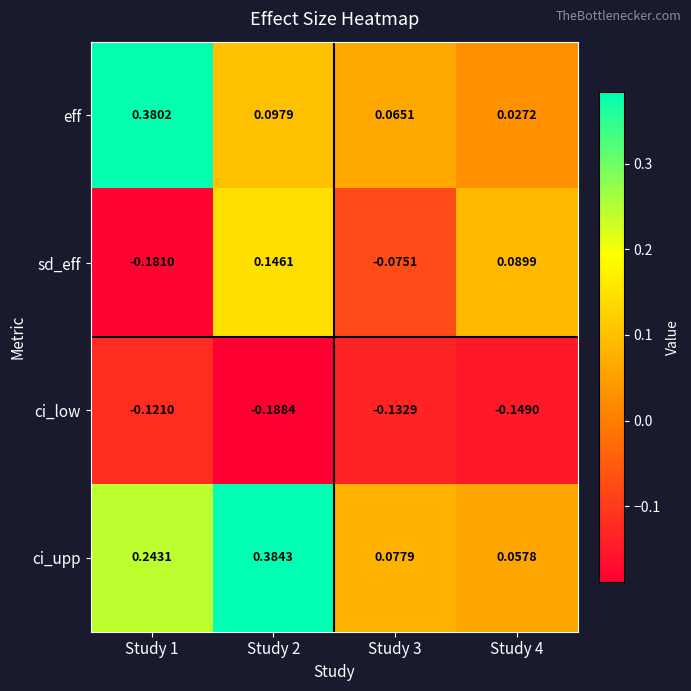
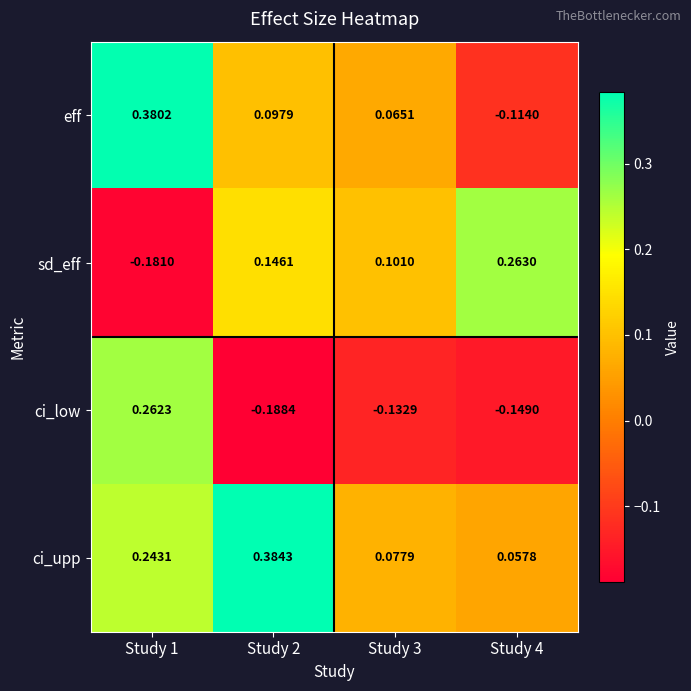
eff, Study 4: 0.0272 -> -0.1140
sd_eff, Study 3: -0.0751 -> 0.1010
sd_eff, Study 4: 0.0899 -> 0.2630
ci_low, Study 1: -0.1210 -> 0.2623
